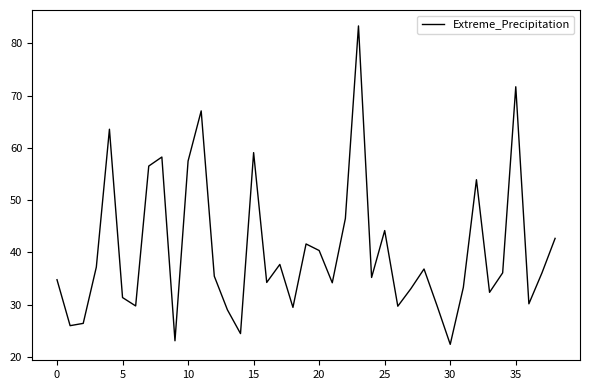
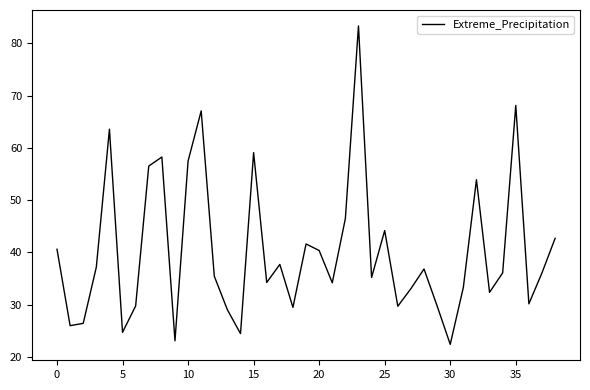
0: 35 -> 41
5: 31 -> 25
35: 72 -> 68
